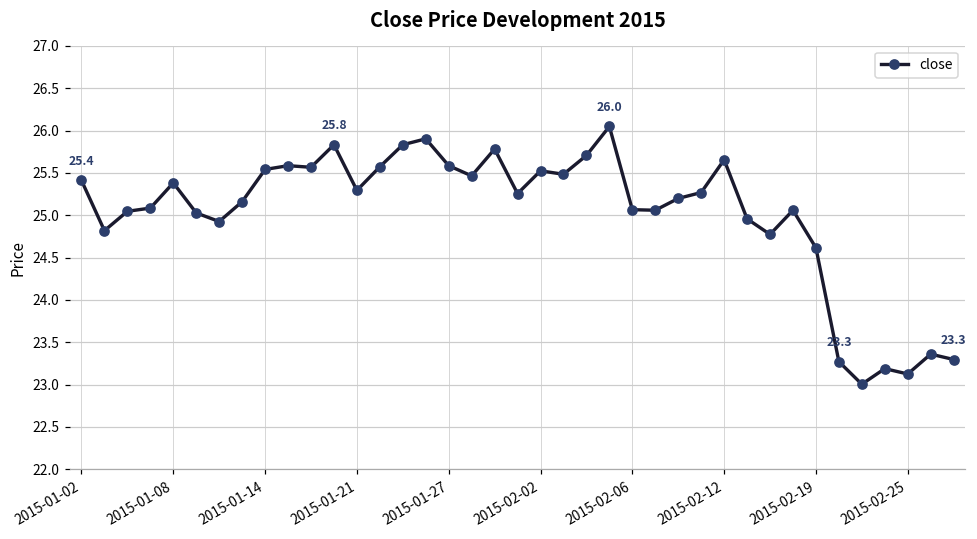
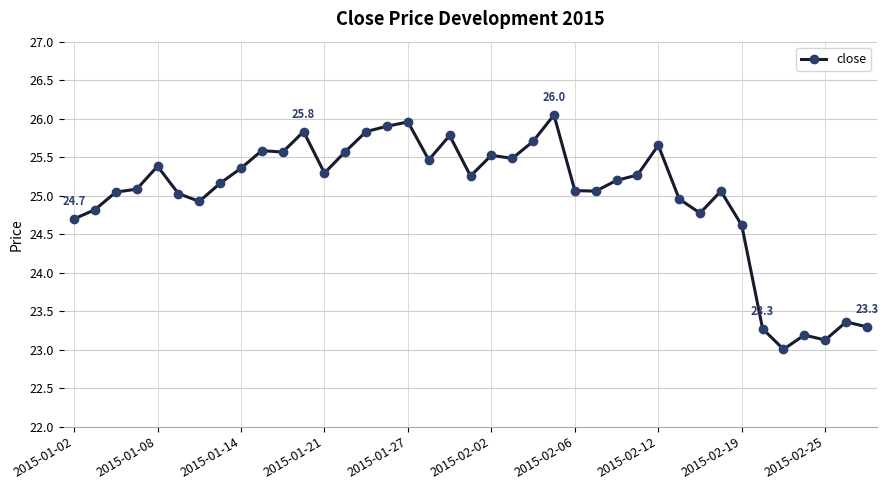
2015-01-02: 25.4 -> 24.7
2015-01-14: 25.5 -> 25.4
2015-01-27: 25.6 -> 26.0
